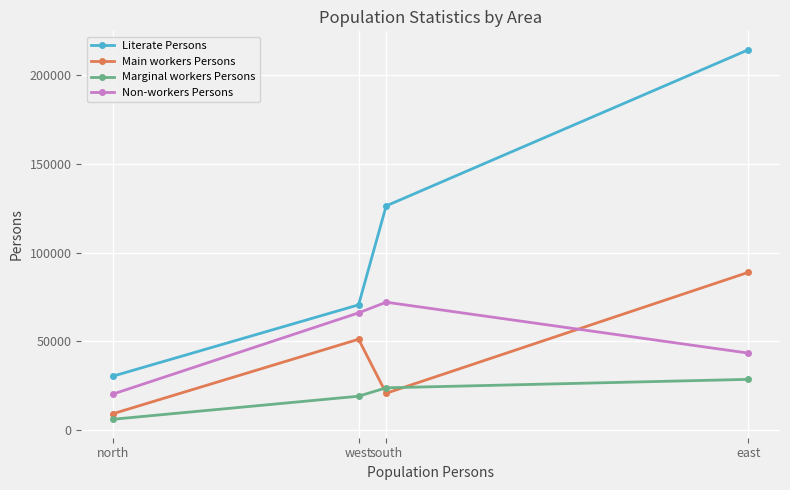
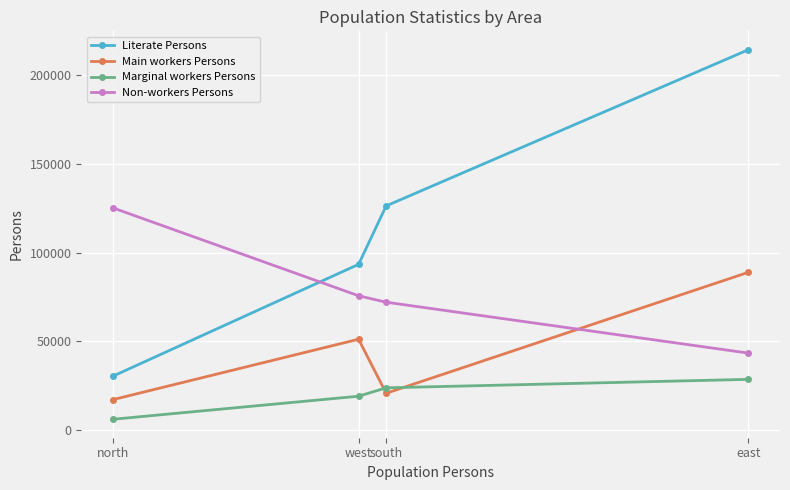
Main workers Persons, north: 9000 -> 17000
Non-workers Persons, north: 20000 -> 125000
Literate Persons, west: 71000 -> 93000
Non-workers Persons, west: 66000 -> 76000
